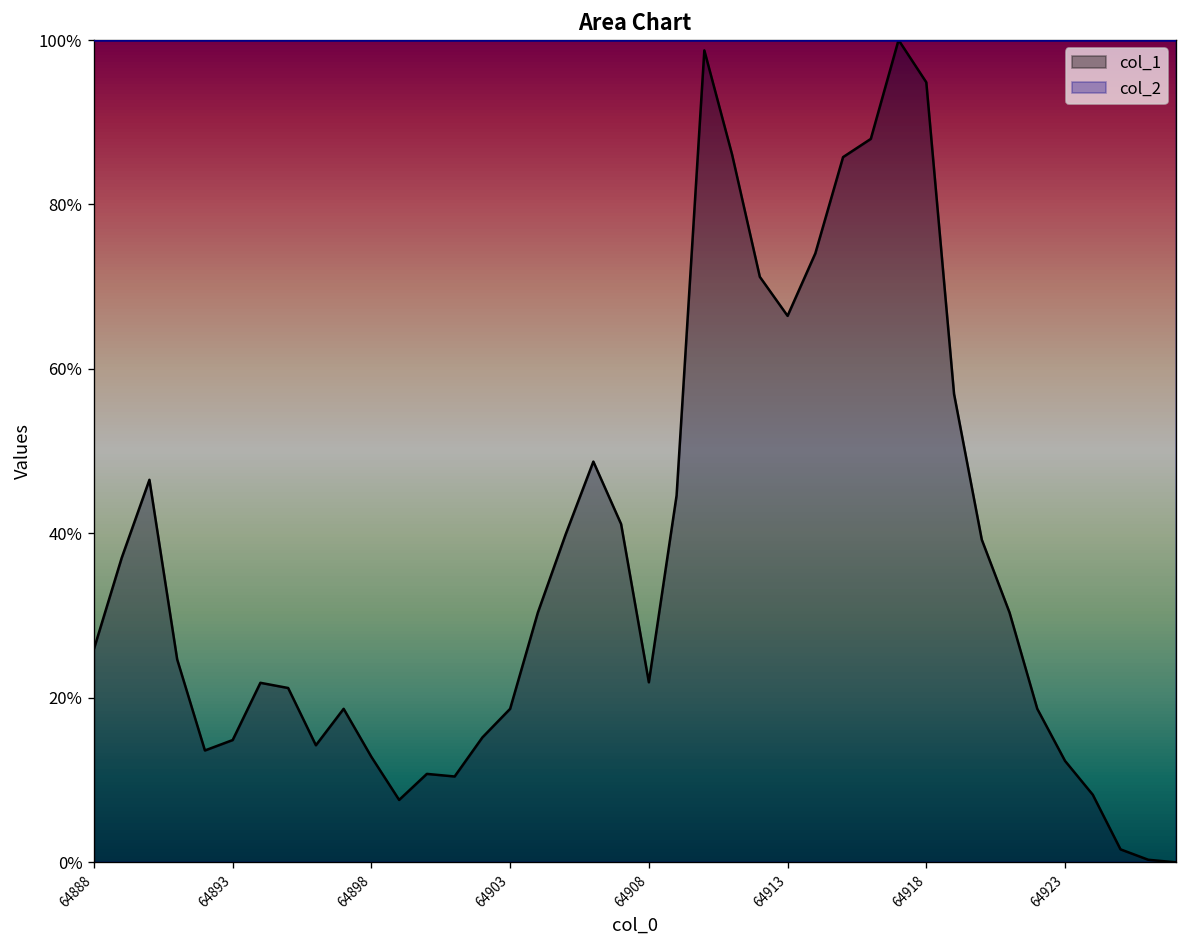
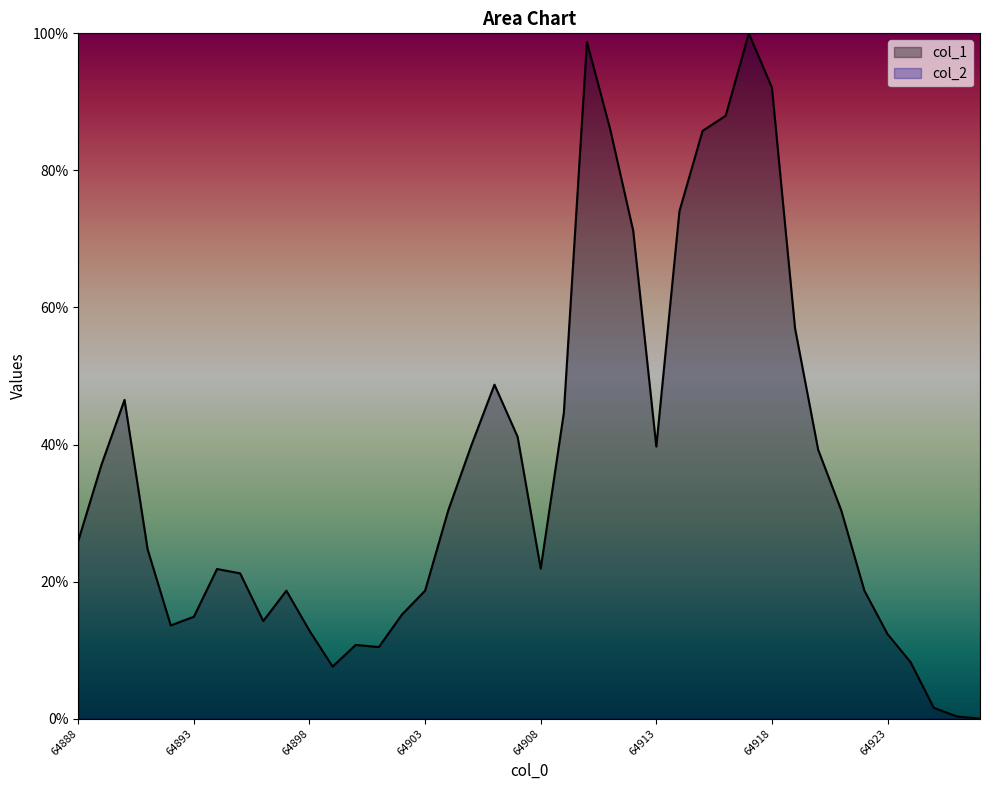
col_1, 64913: 66% -> 40%
col_1, 64918: 95% -> 92%
